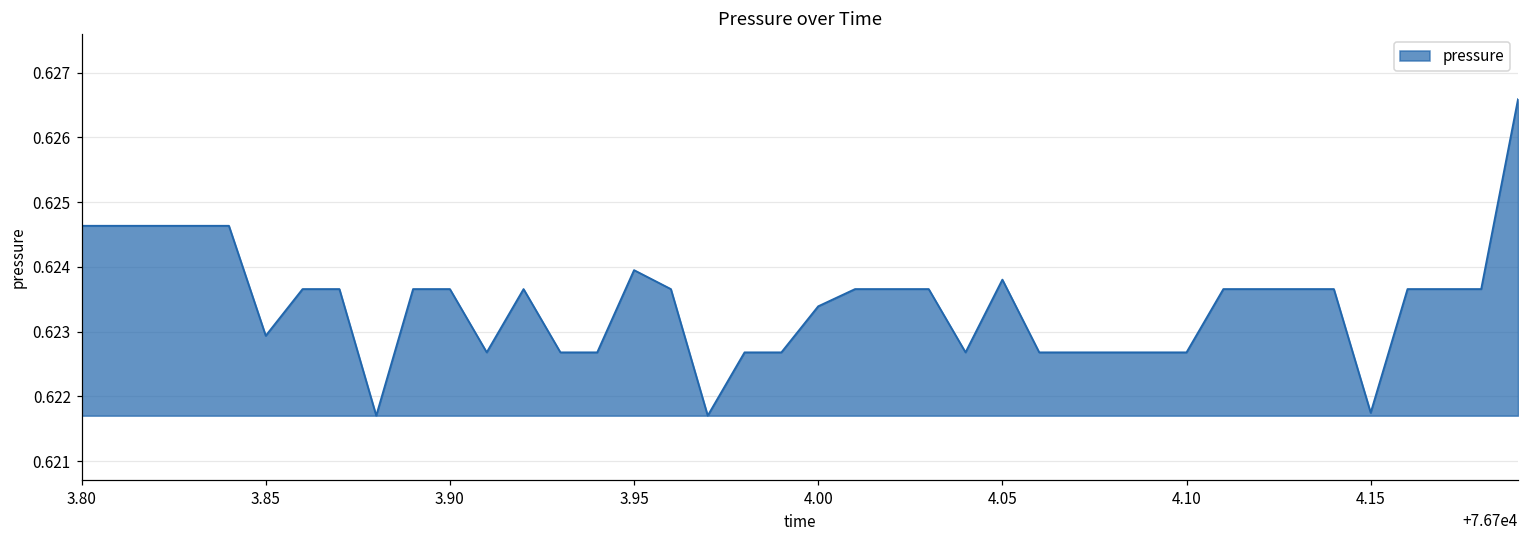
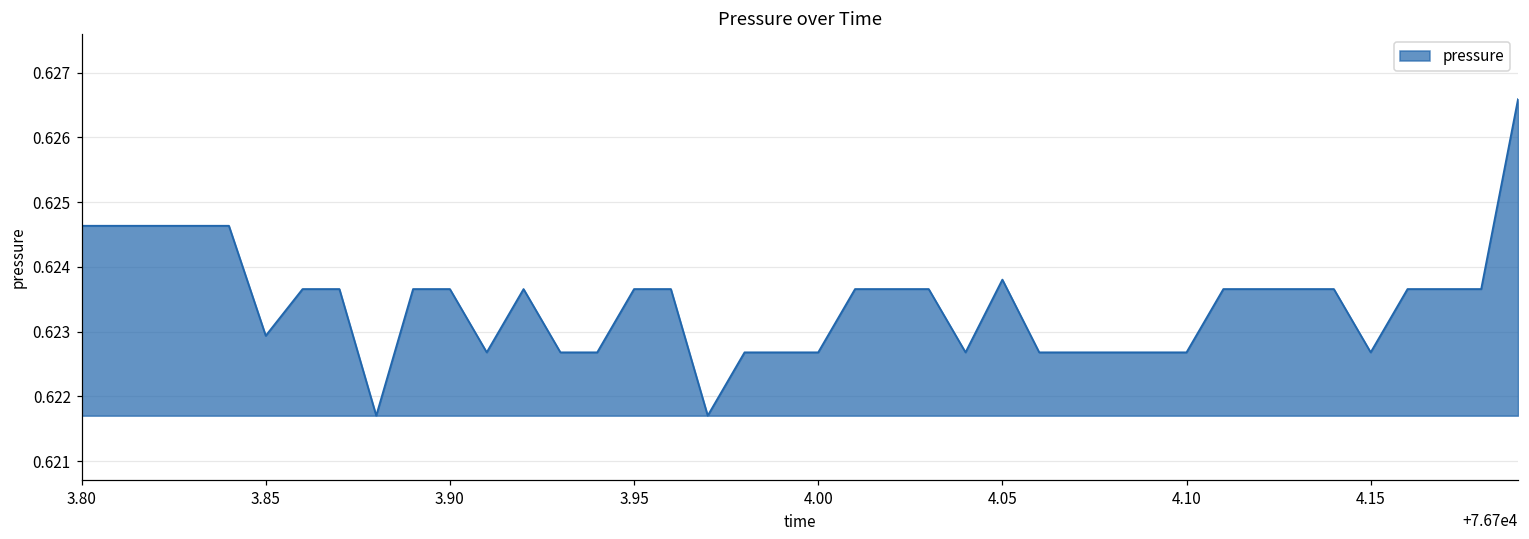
3.95: 0.6239 -> 0.6237
4.00: 0.6234 -> 0.6227
4.15: 0.6217 -> 0.6227
